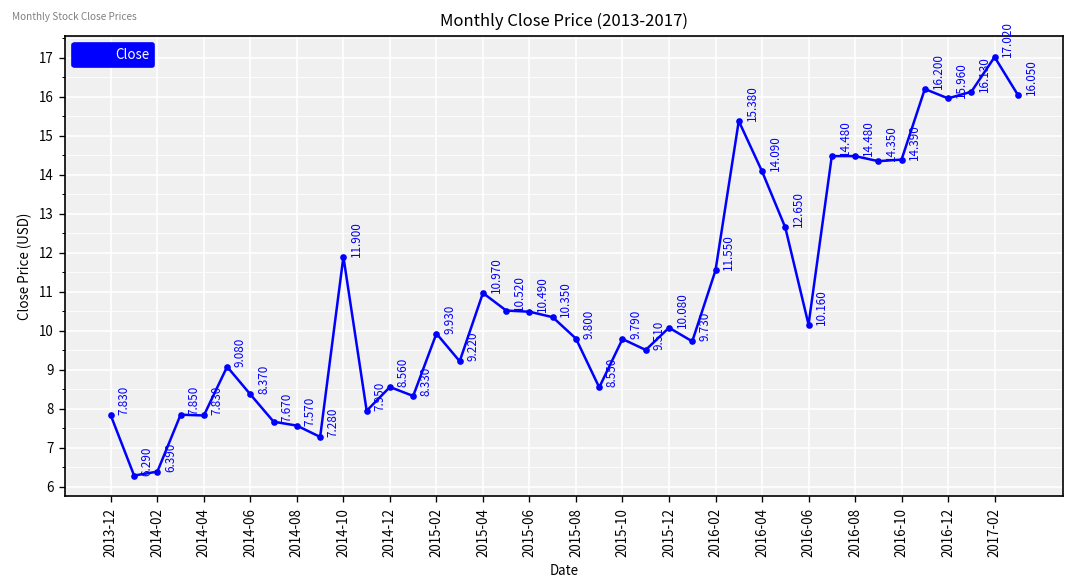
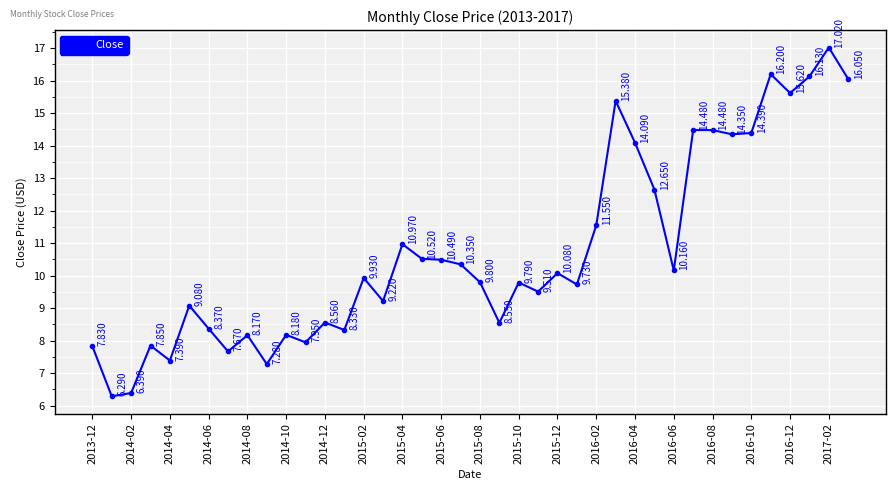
2014-04: 7.830 -> 7.390
2014-08: 7.570 -> 8.170
2014-10: 11.900 -> 8.180
2016-12: 15.960 -> 15.620
